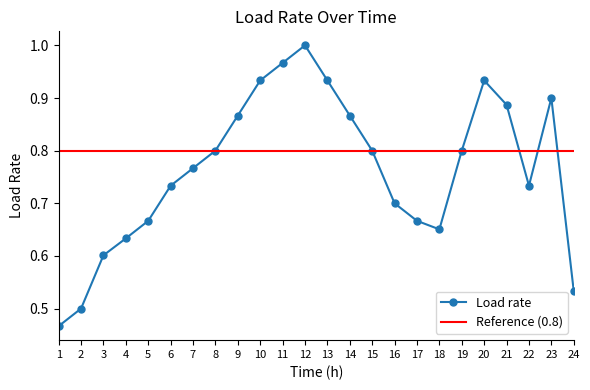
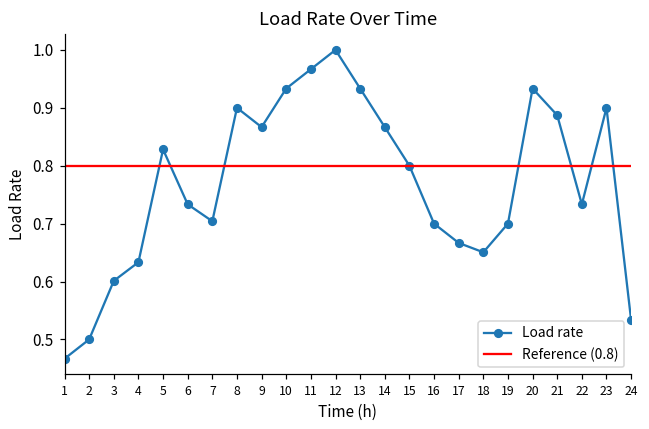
5: 0.67 -> 0.83
7: 0.77 -> 0.70
8: 0.8 -> 0.9
19: 0.8 -> 0.7
